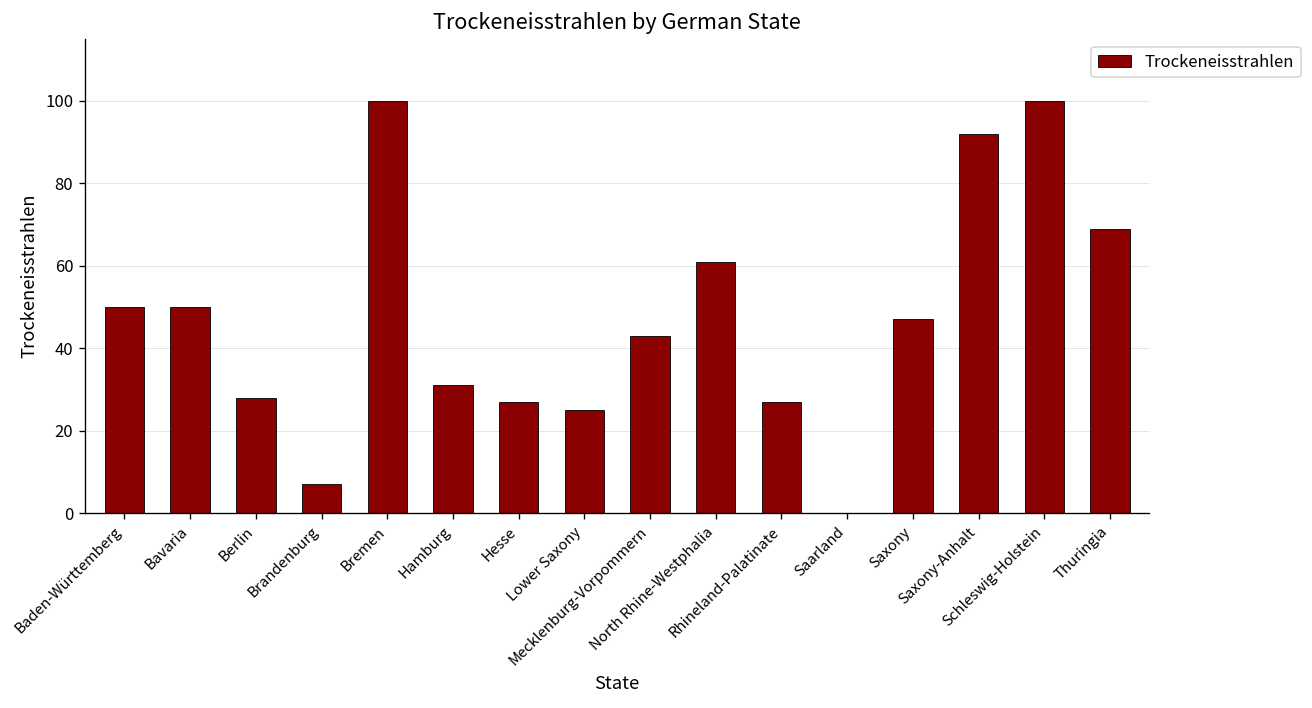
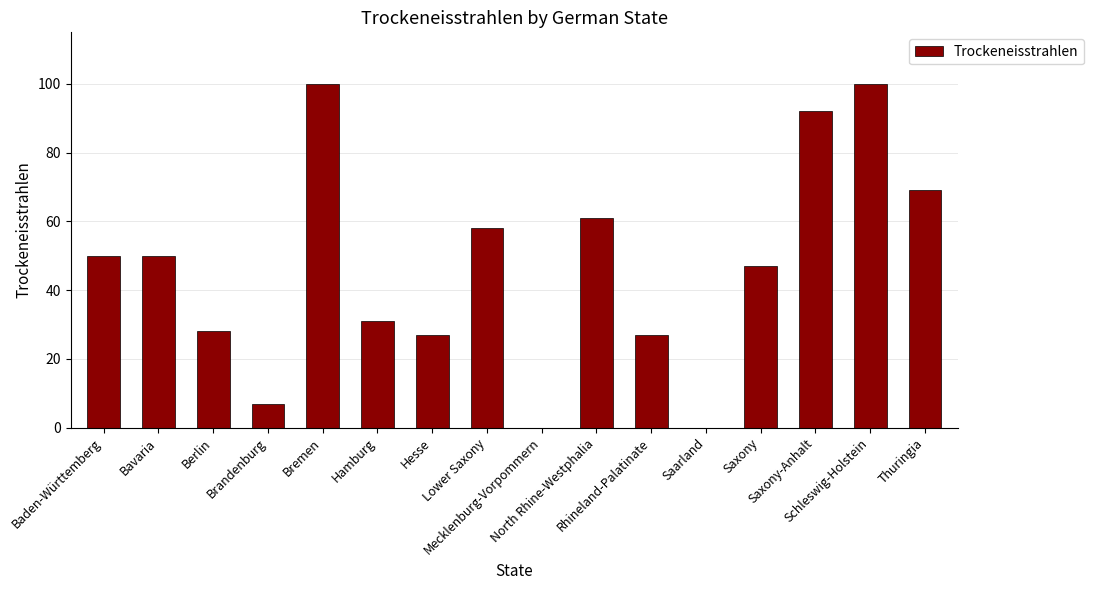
Lower Saxony: 25 -> 58
Mecklenburg-Vorpommern: 43 -> 0
